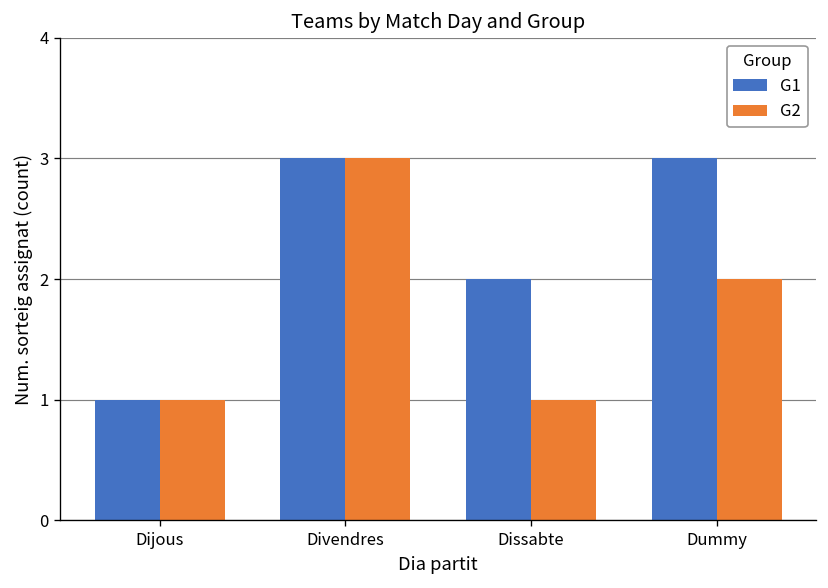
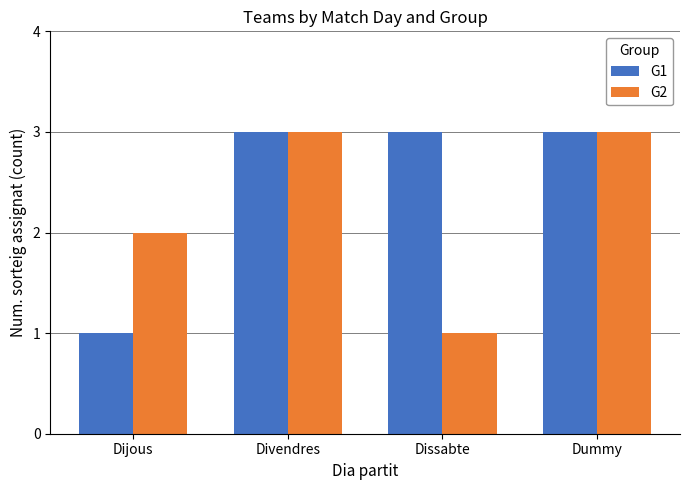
G2, Dijous: 1 -> 2
G1, Dissabte: 2 -> 3
G2, Dummy: 2 -> 3
